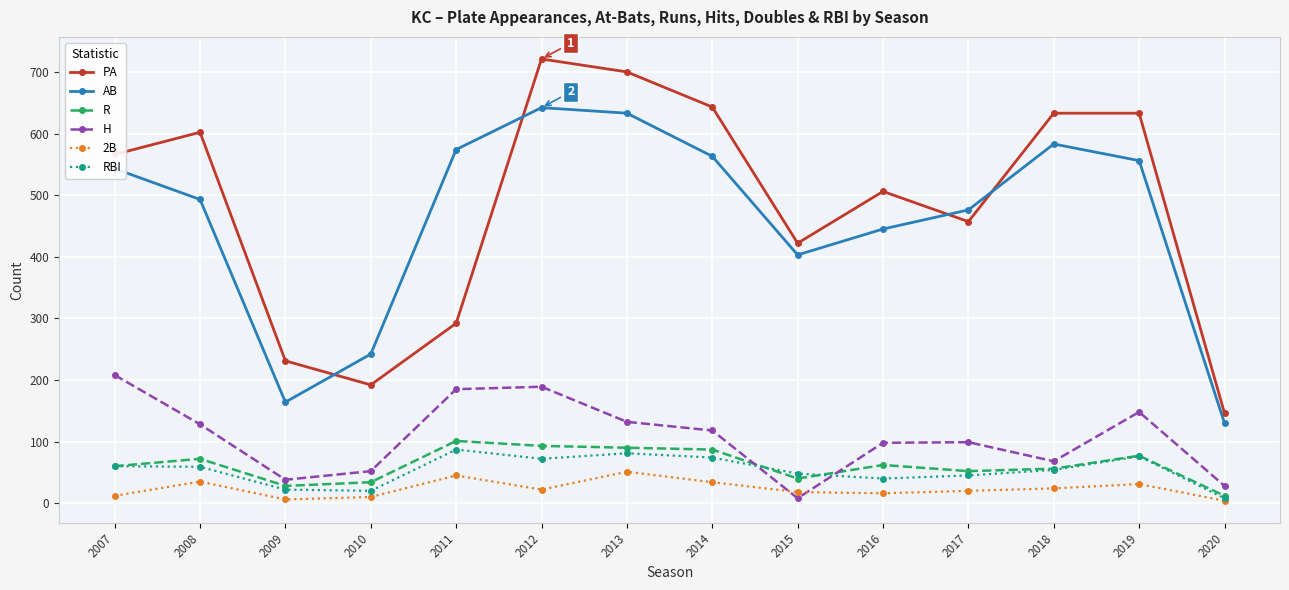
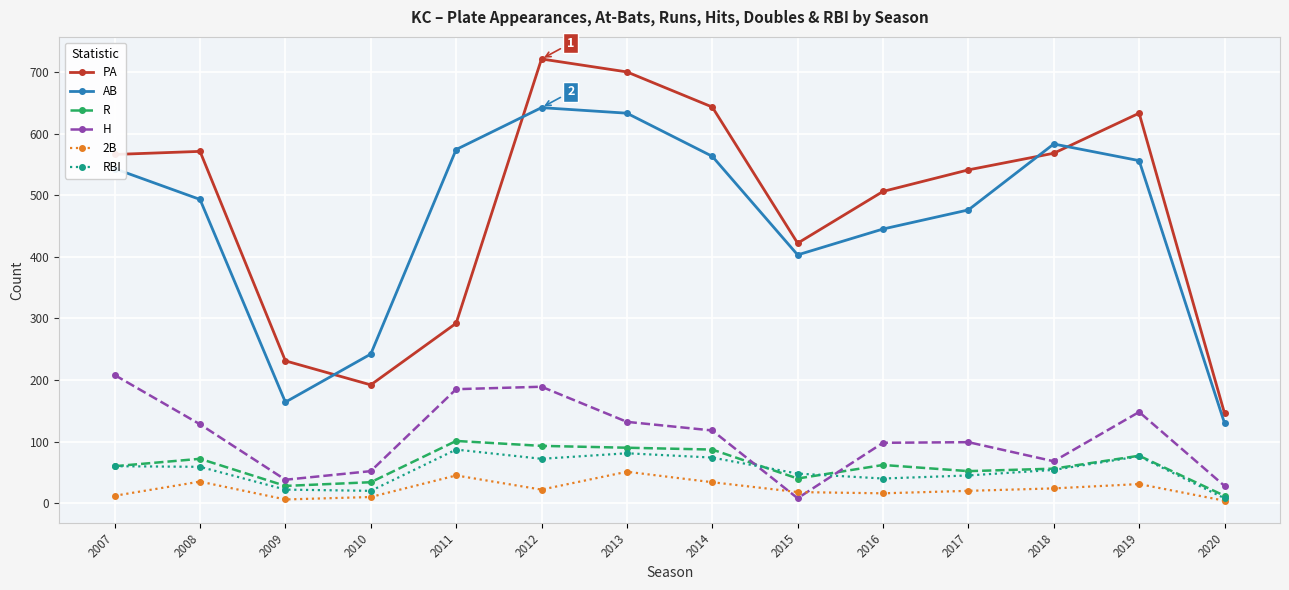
PA, 2008: 600 -> 570
PA, 2017: 460 -> 540
PA, 2018: 630 -> 570
